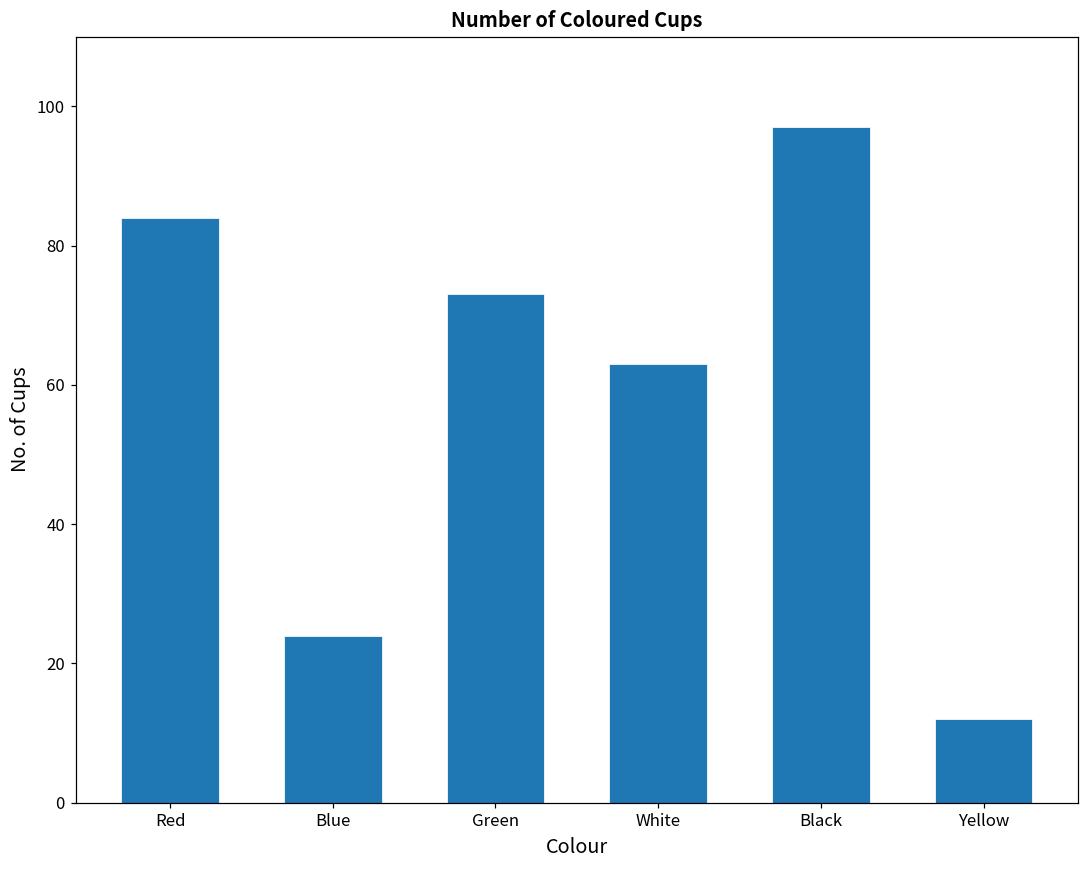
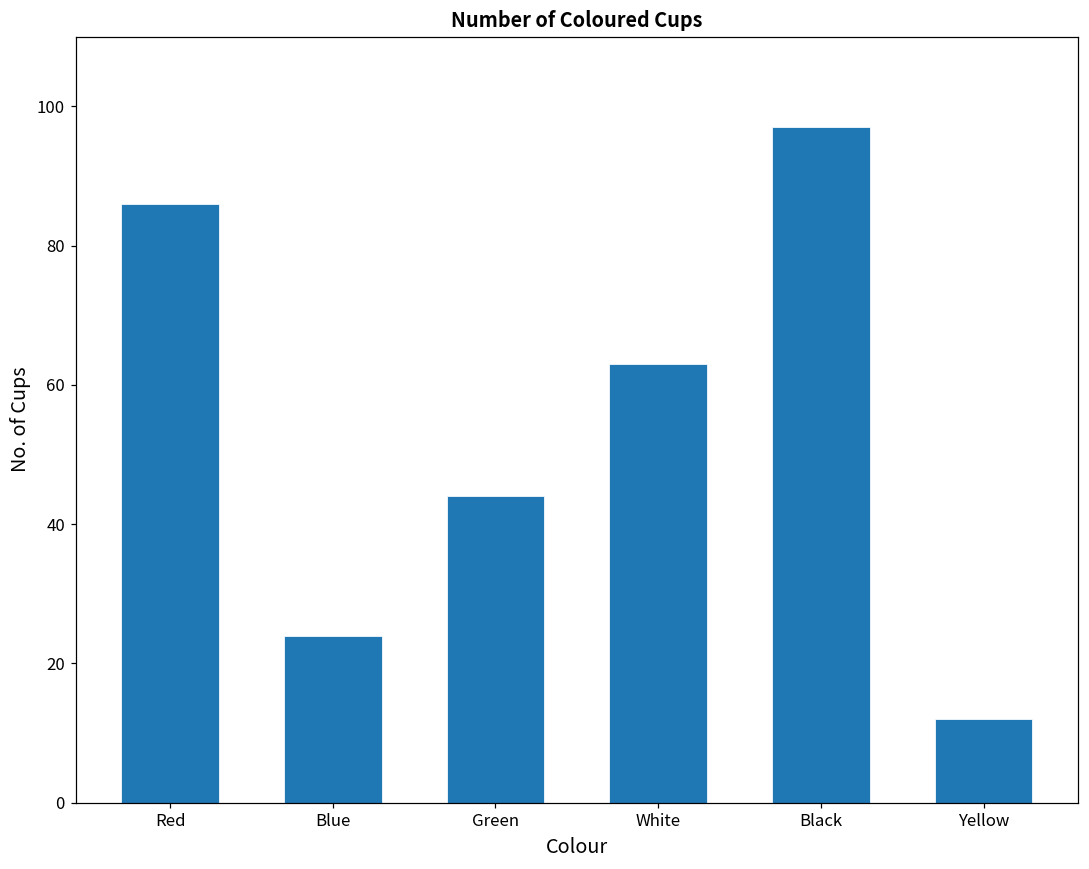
Red: 84 -> 86
Green: 73 -> 44
